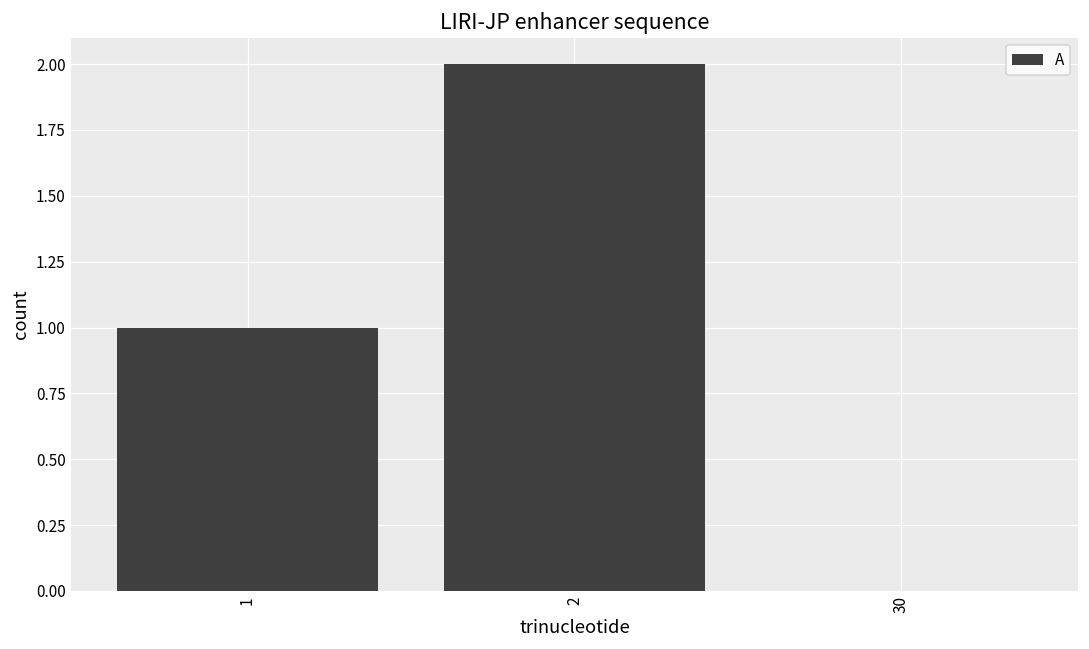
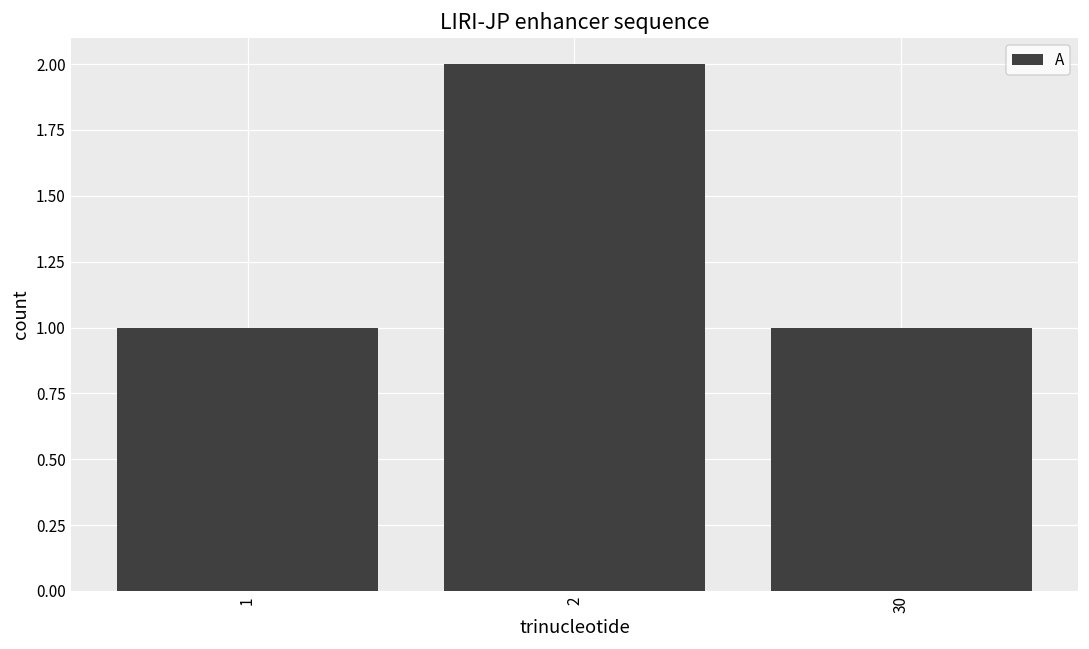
30: 0 -> 1
